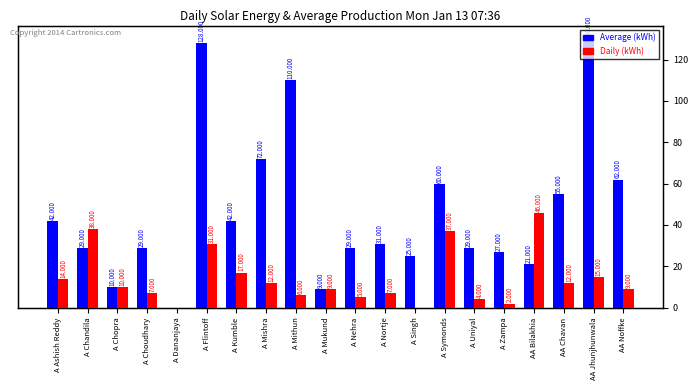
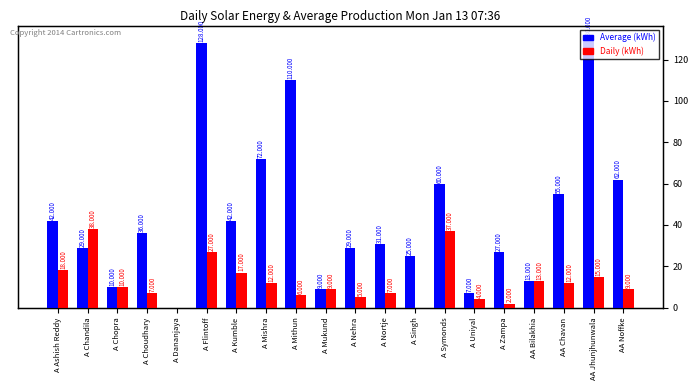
Daily (kWh), A Ashish Reddy: 14.000 -> 18.000
Average (kWh), A Choudhary: 29.000 -> 36.000
Daily (kWh), A Flintoff: 31.000 -> 27.000
Average (kWh), A Uniyal: 29.000 -> 7.000
Average (kWh), AA Bilakhia: 21.000 -> 13.000
Daily (kWh), AA Bilakhia: 46.000 -> 13.000
